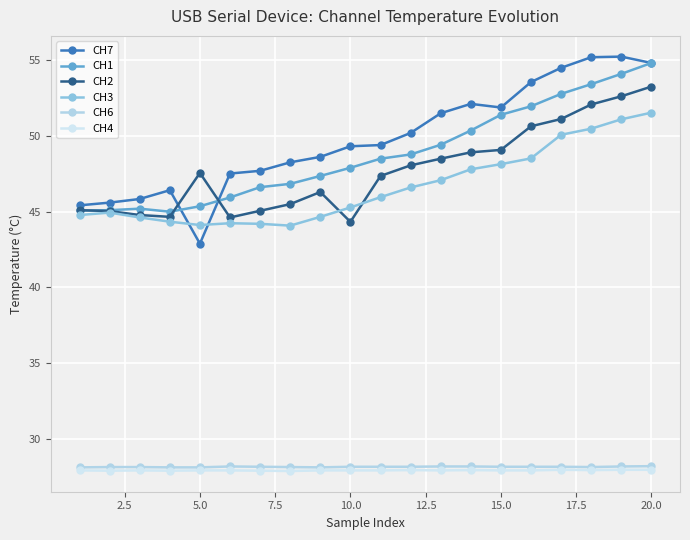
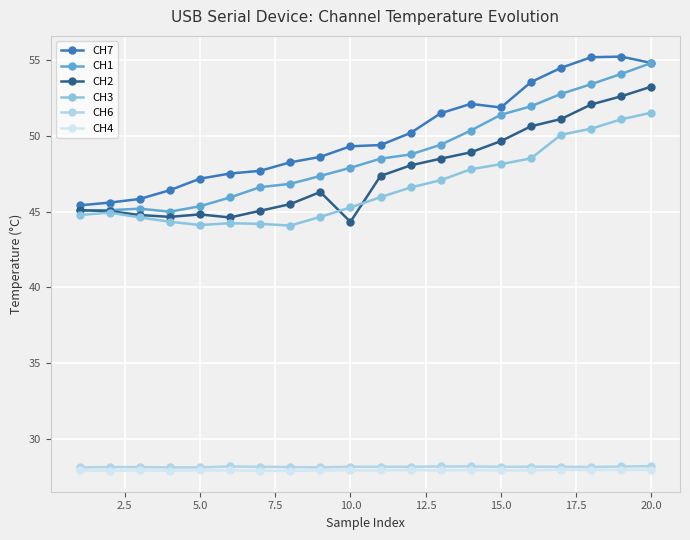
CH7, 5.0: 42.9 -> 47.2
CH2, 5.0: 47.6 -> 44.8
CH2, 15.0: 49.1 -> 49.7
